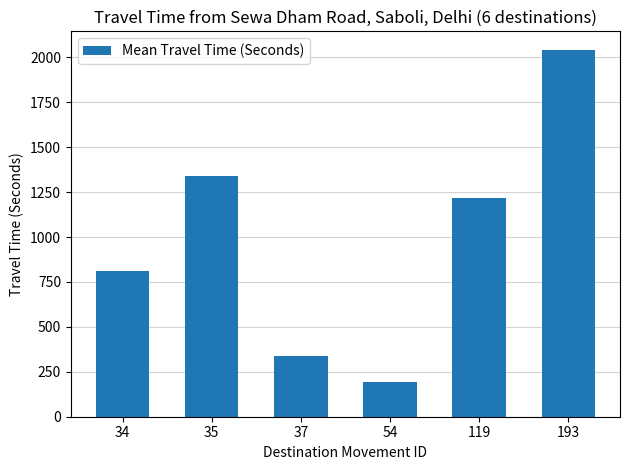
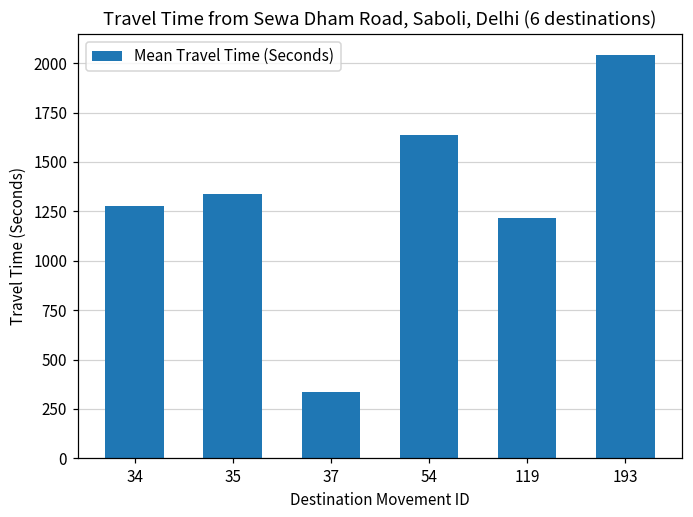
34: 810 -> 1280
54: 200 -> 1640
